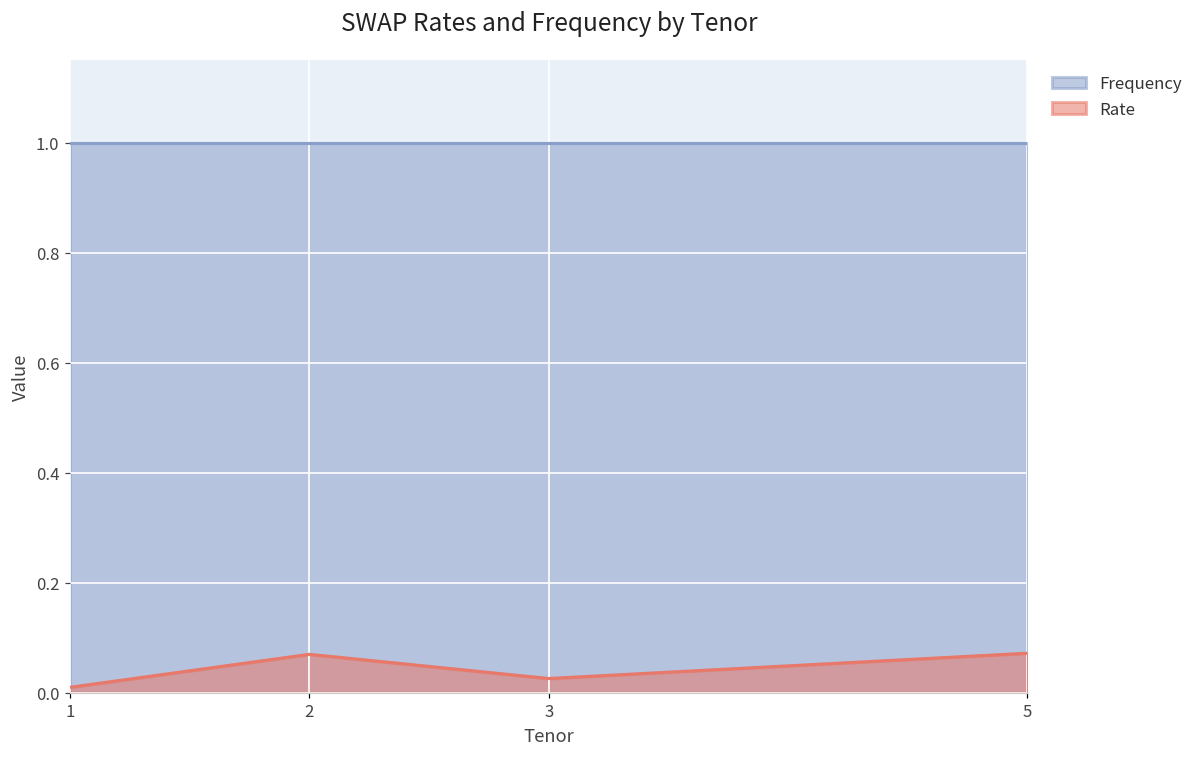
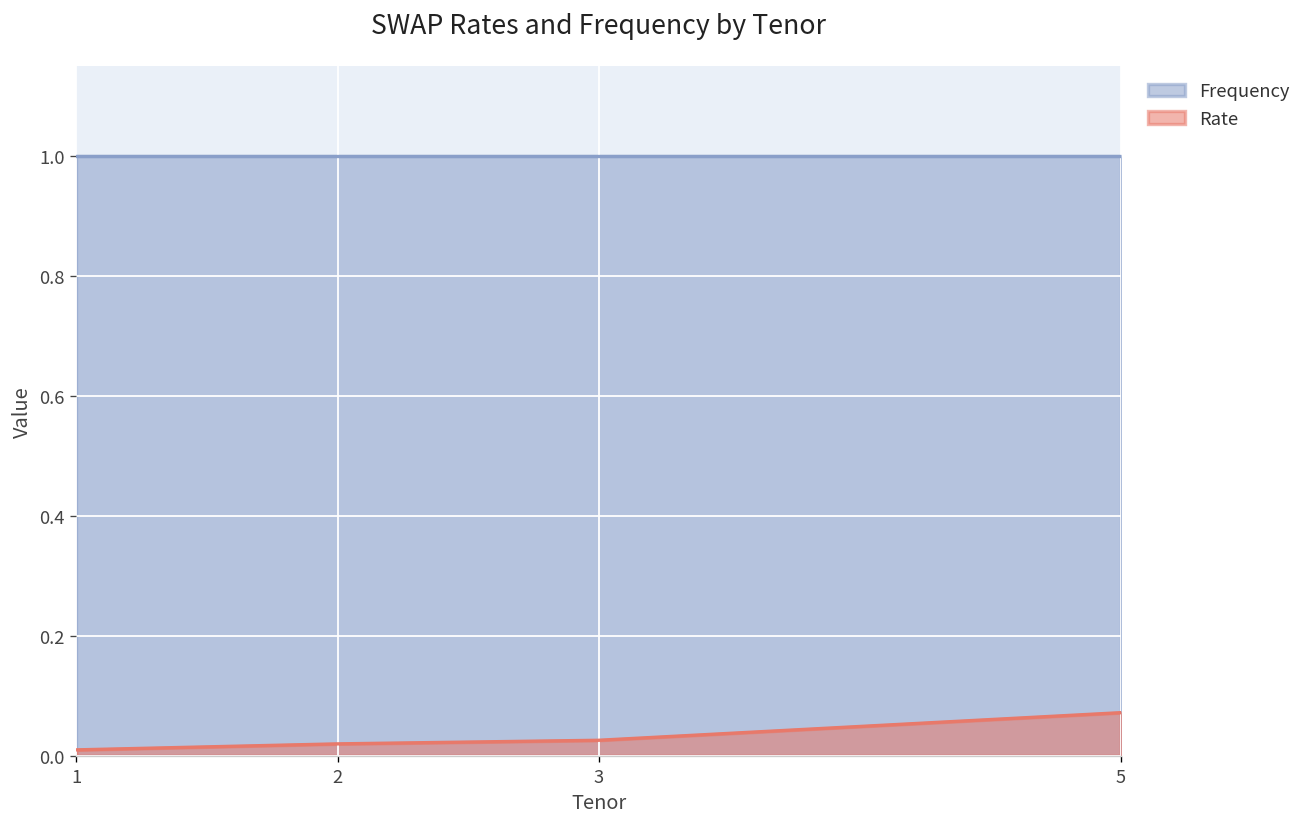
Rate, 2: 0.07 -> 0.02
